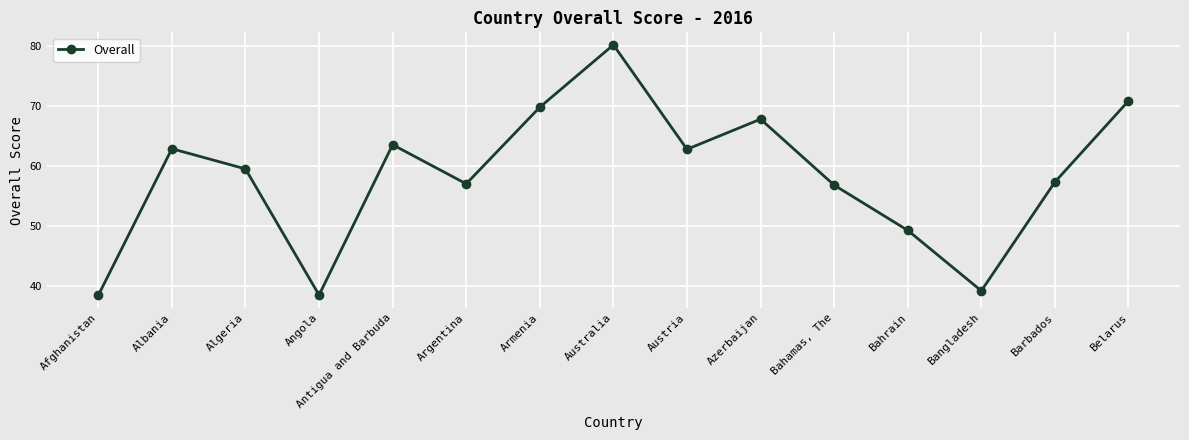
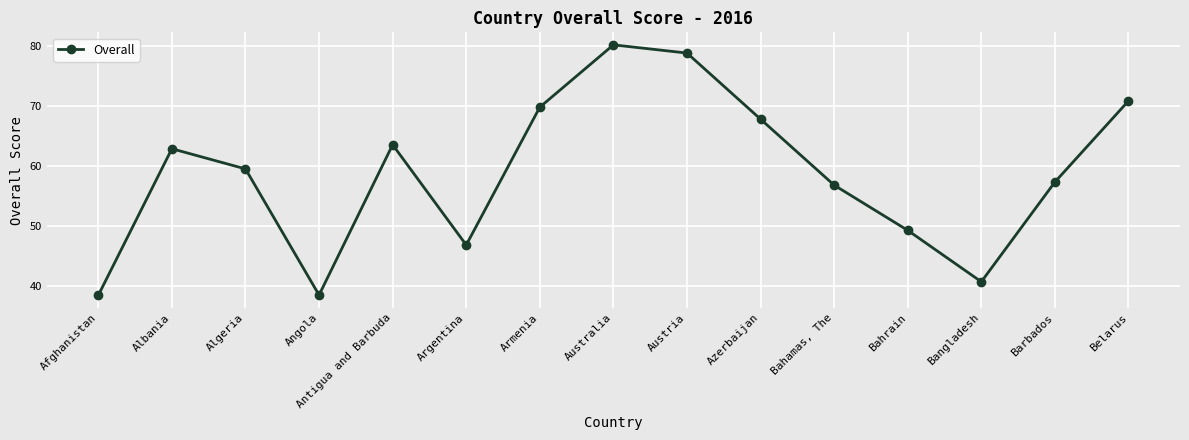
Argentina: 57 -> 47
Austria: 63 -> 79
Bangladesh: 39 -> 41
